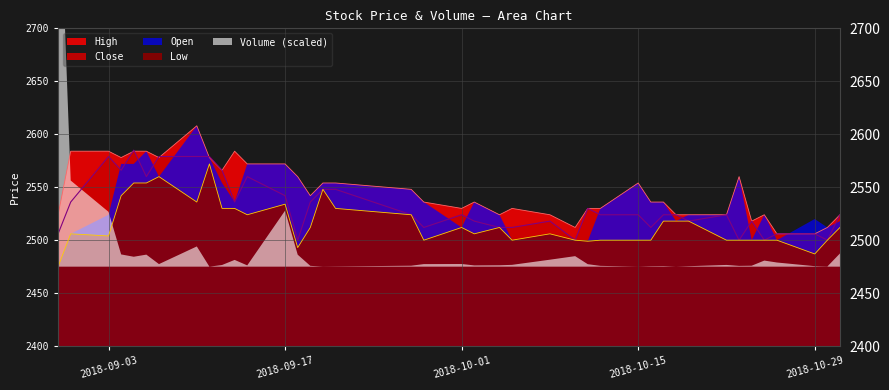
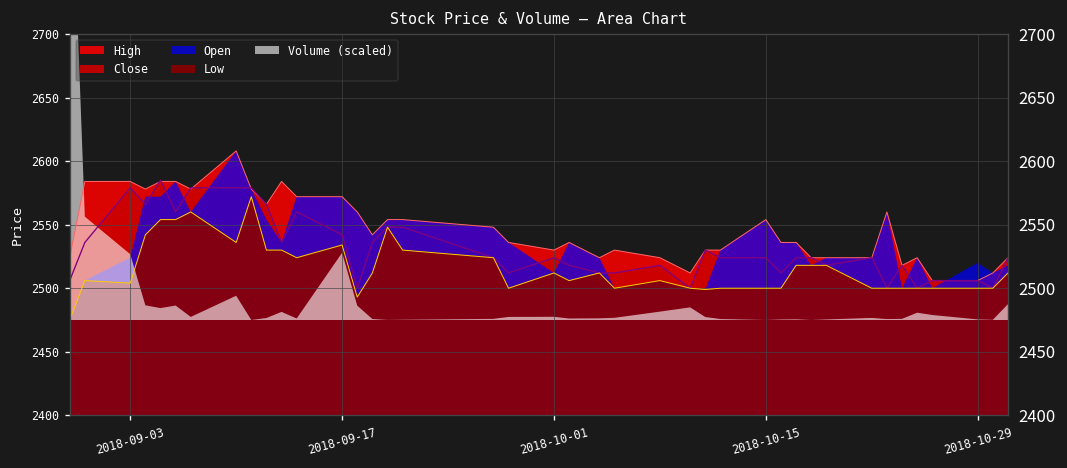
Low, 2018-10-29: 2487 -> 2500
